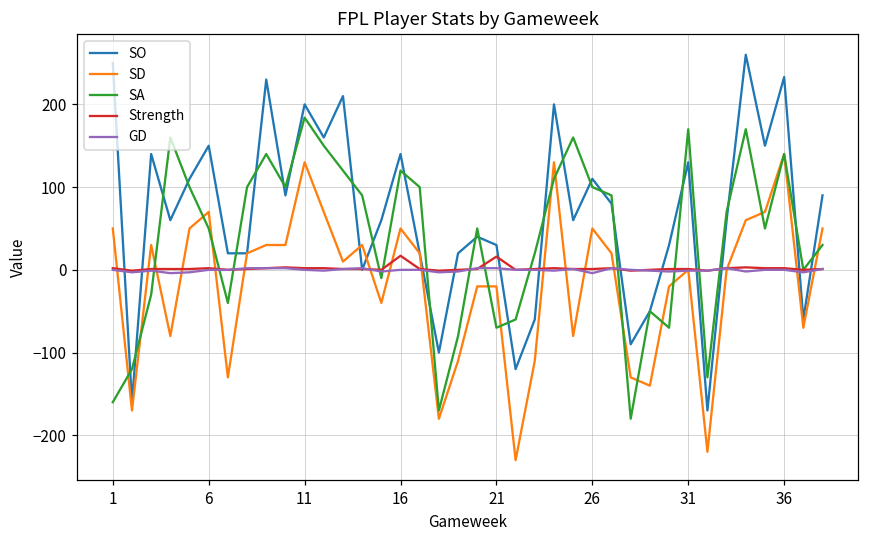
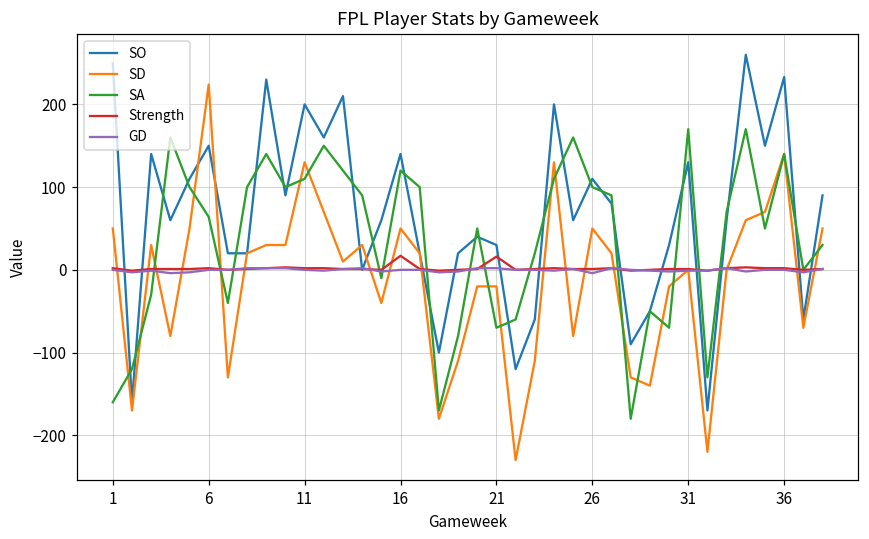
SD, 6: 70 -> 220
SA, 6: 50 -> 60
SA, 11: 180 -> 110
